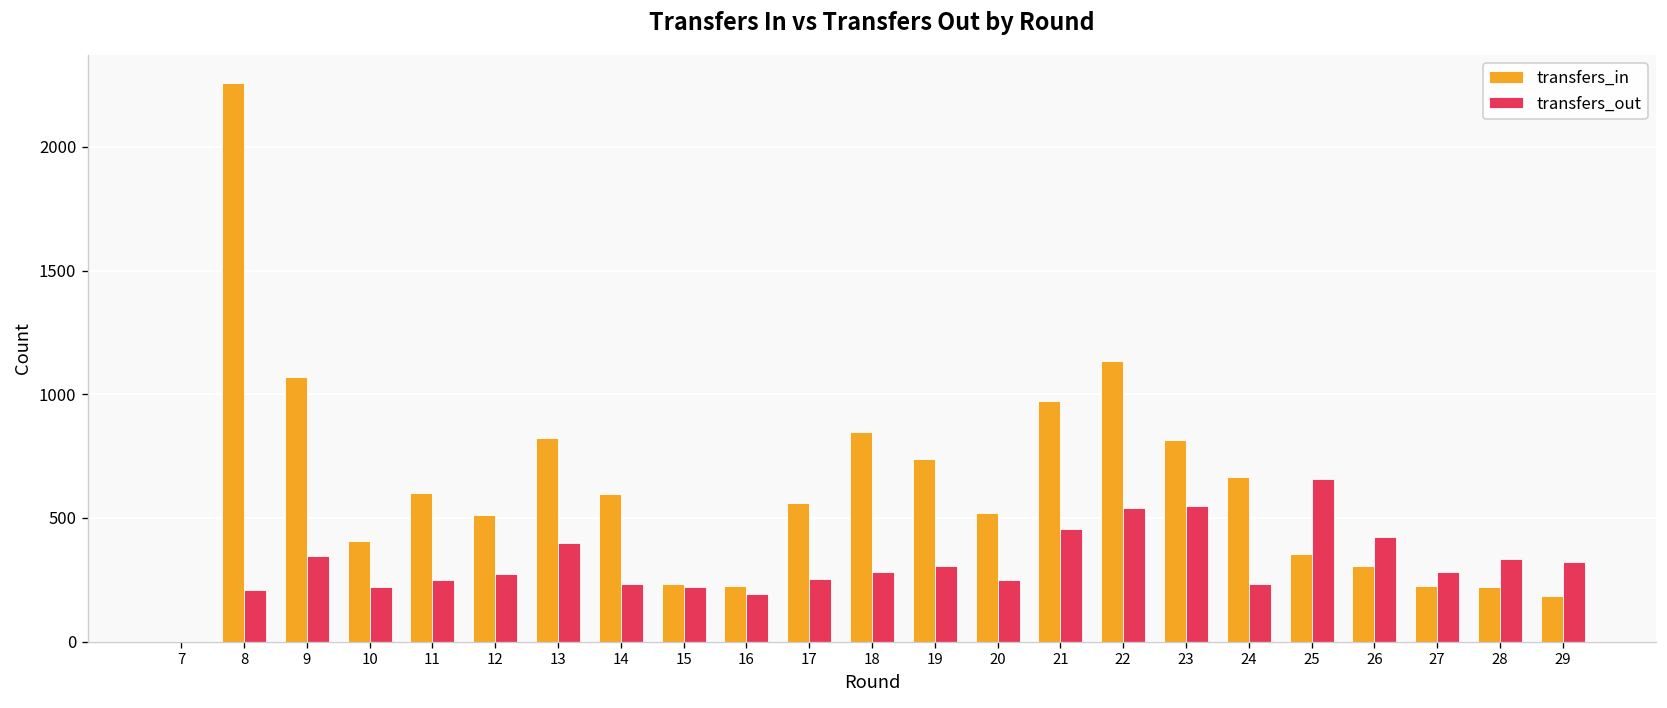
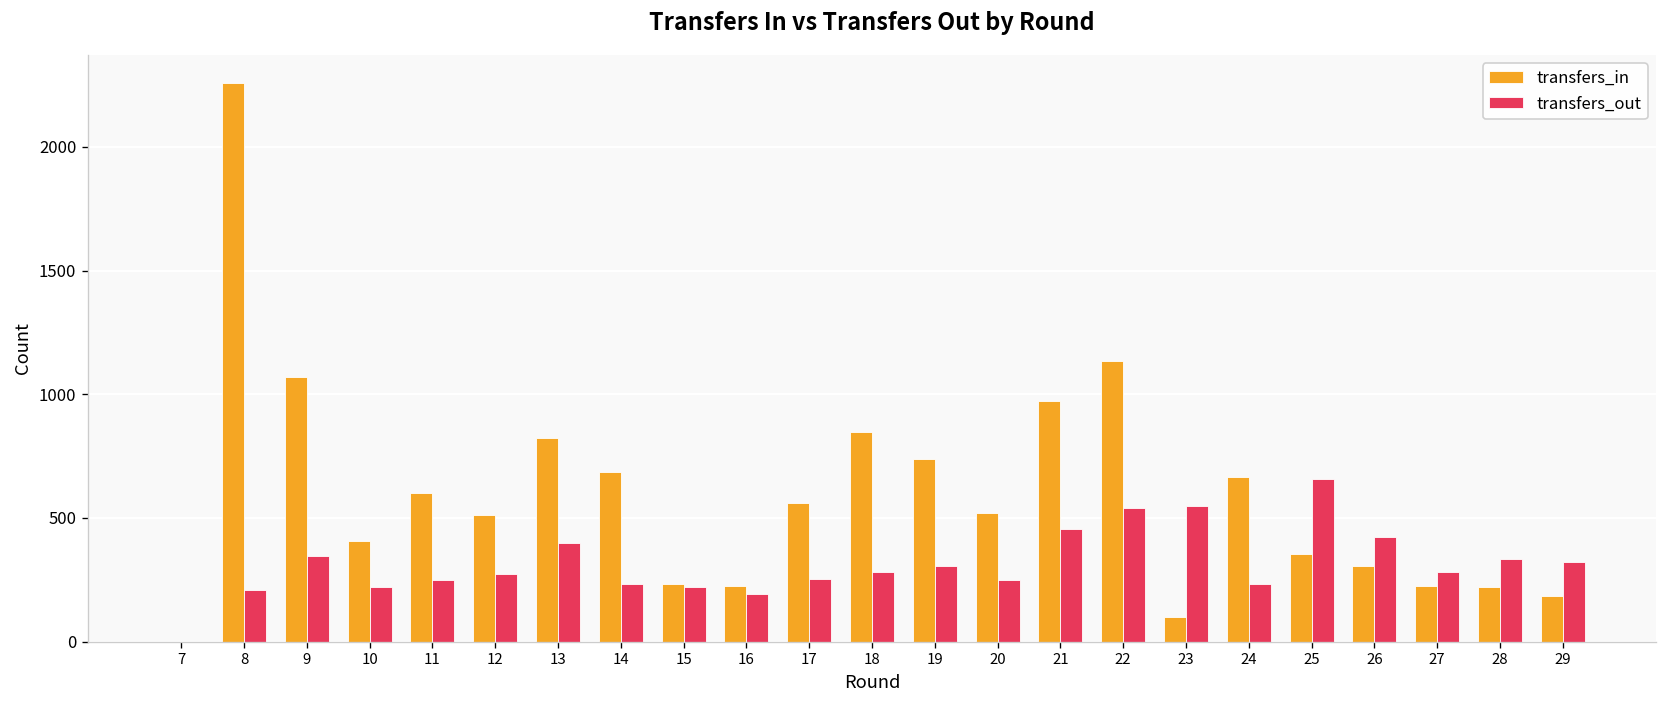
transfers_in, 14: 600 -> 680
transfers_in, 23: 820 -> 100
